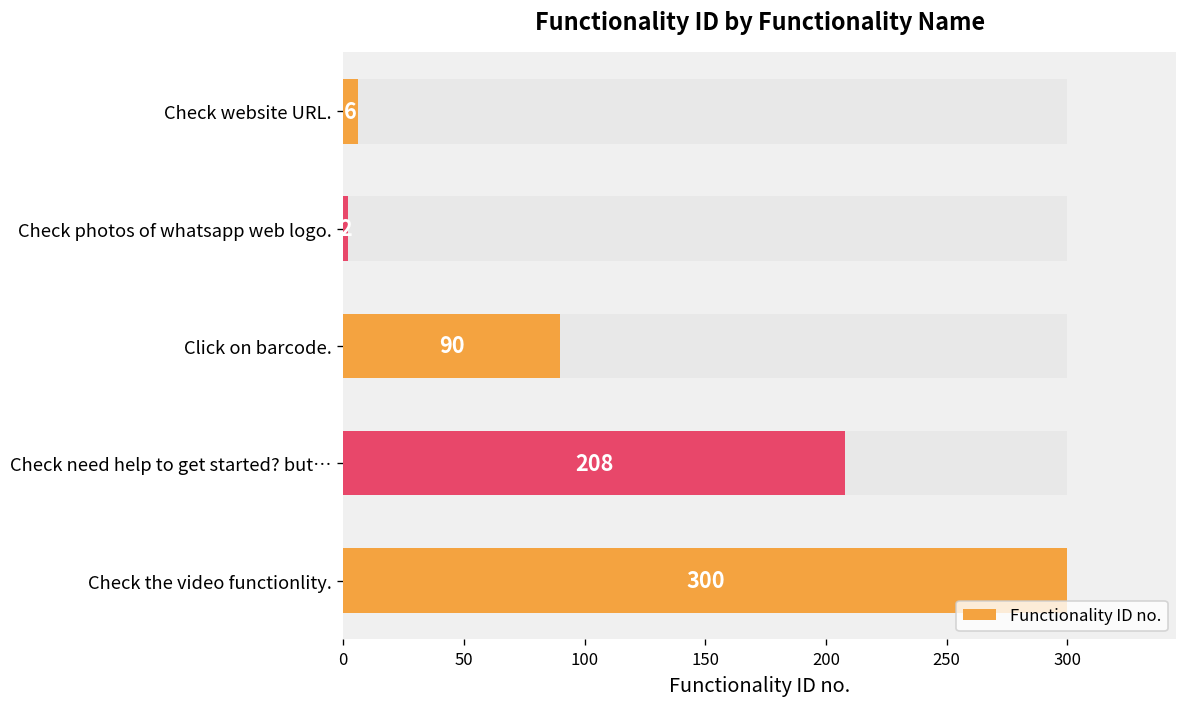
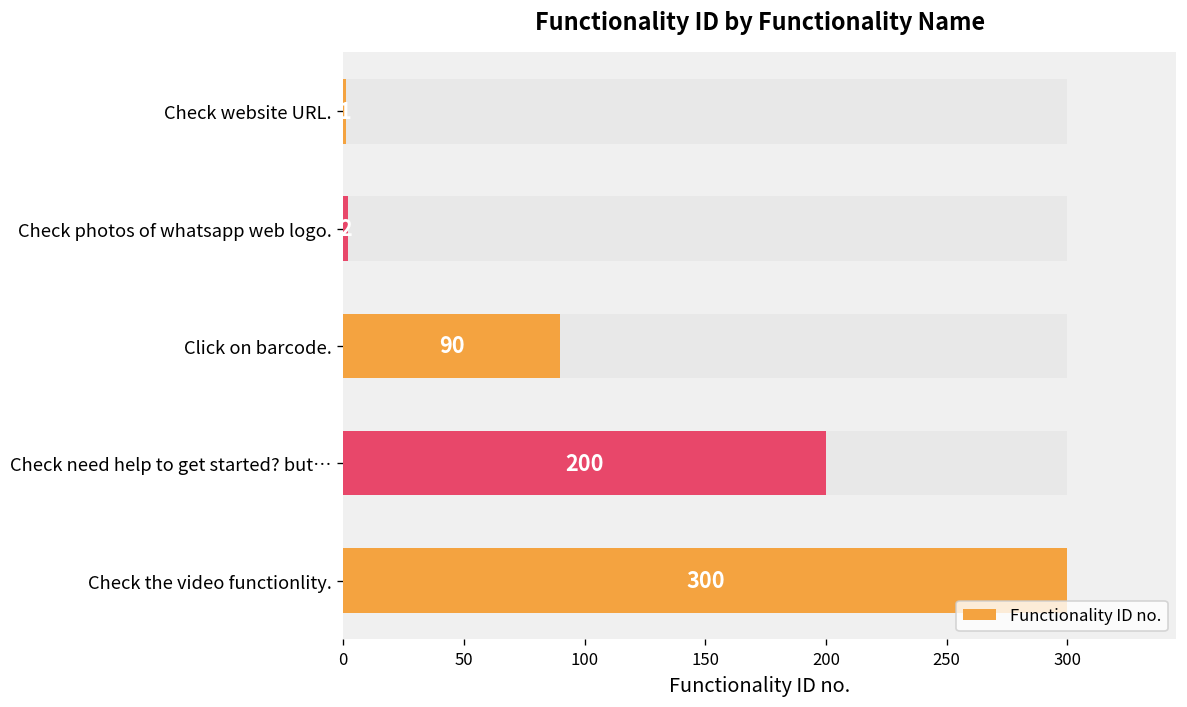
Functionality ID no., Check website URL.: 6 -> 1
Functionality ID no., Check need help to get started? but…: 208 -> 200
